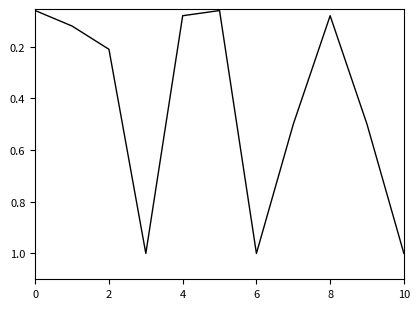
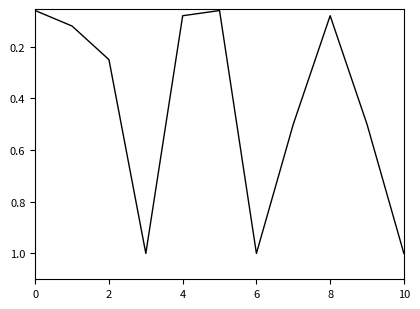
2: 0.21 -> 0.25
